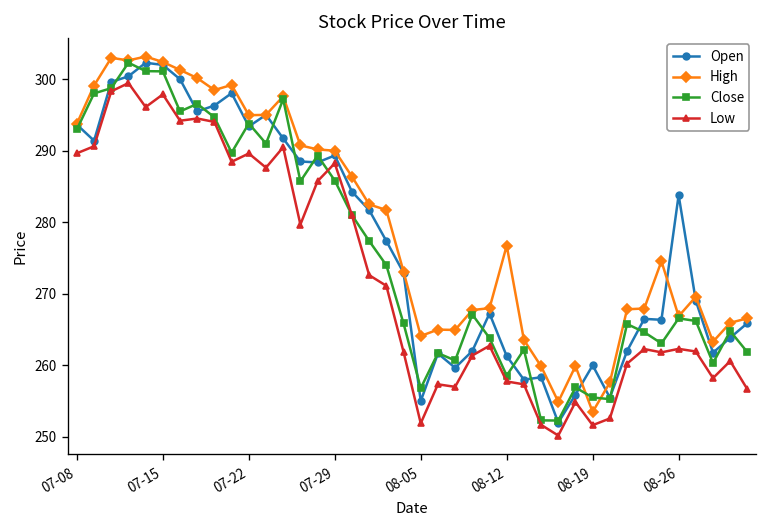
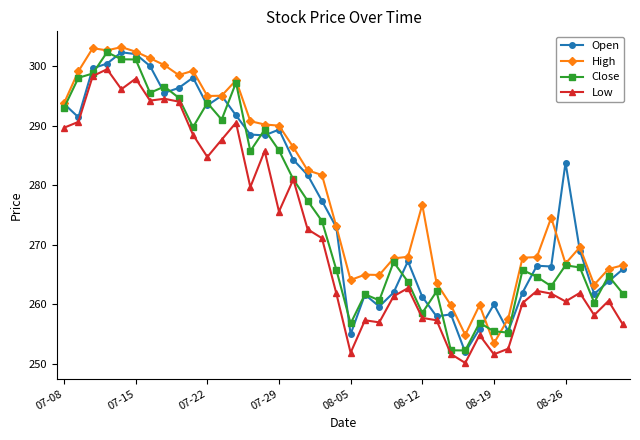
Low, 07-22: 290 -> 285
Low, 07-29: 288 -> 276
Low, 08-26: 262 -> 261
